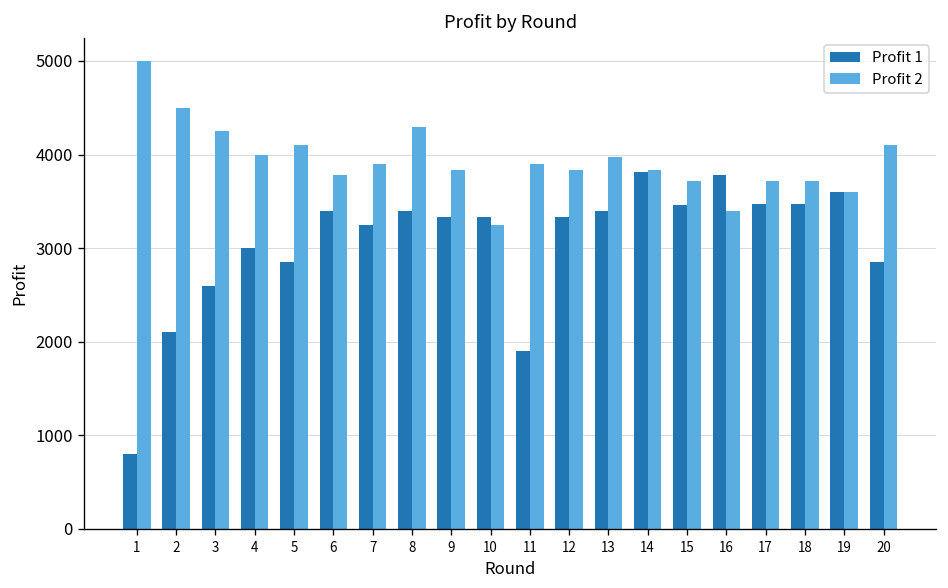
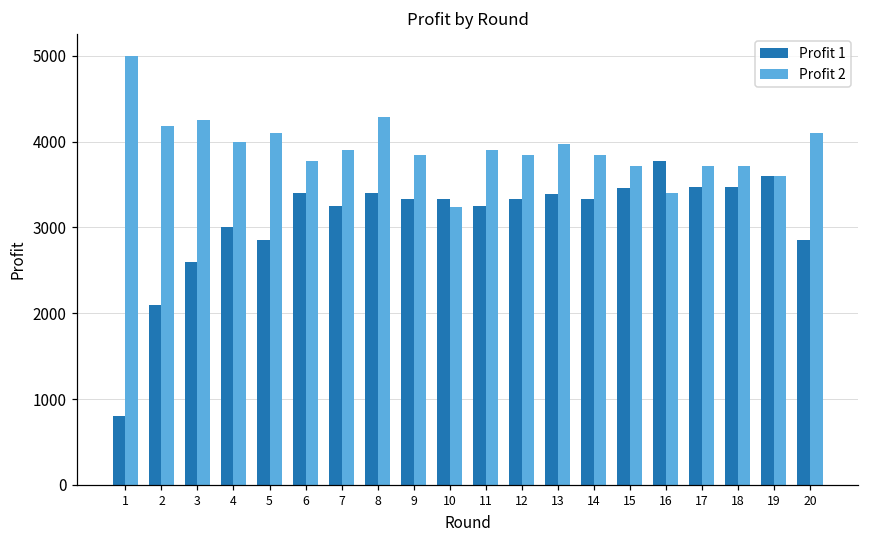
Profit 2, 2: 4500 -> 4200
Profit 1, 11: 1900 -> 3300
Profit 1, 14: 3800 -> 3300
